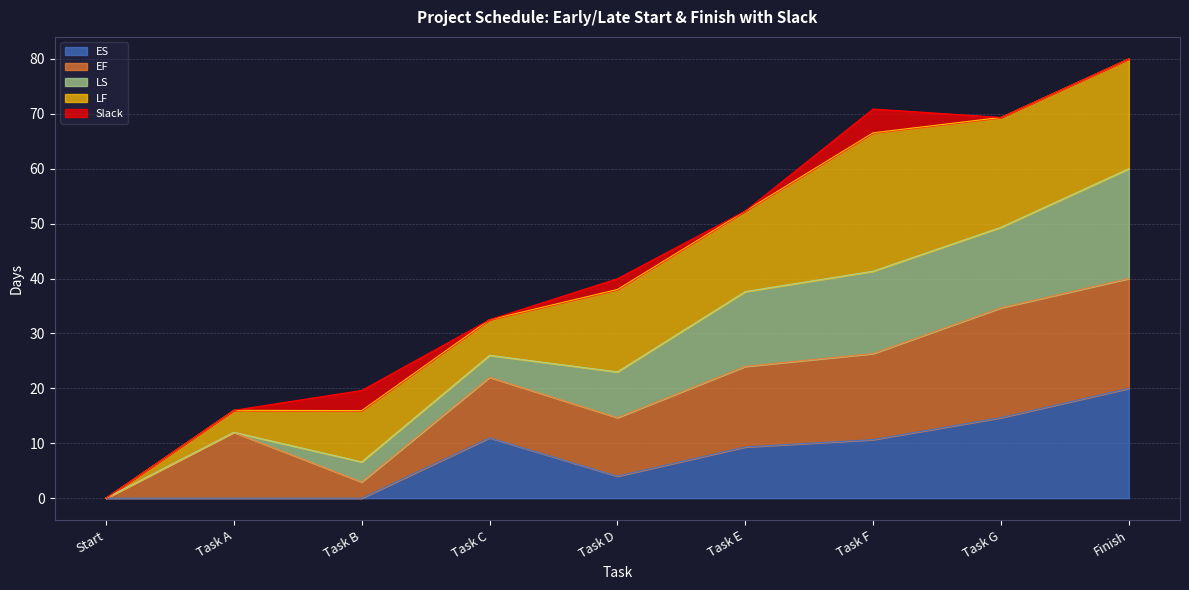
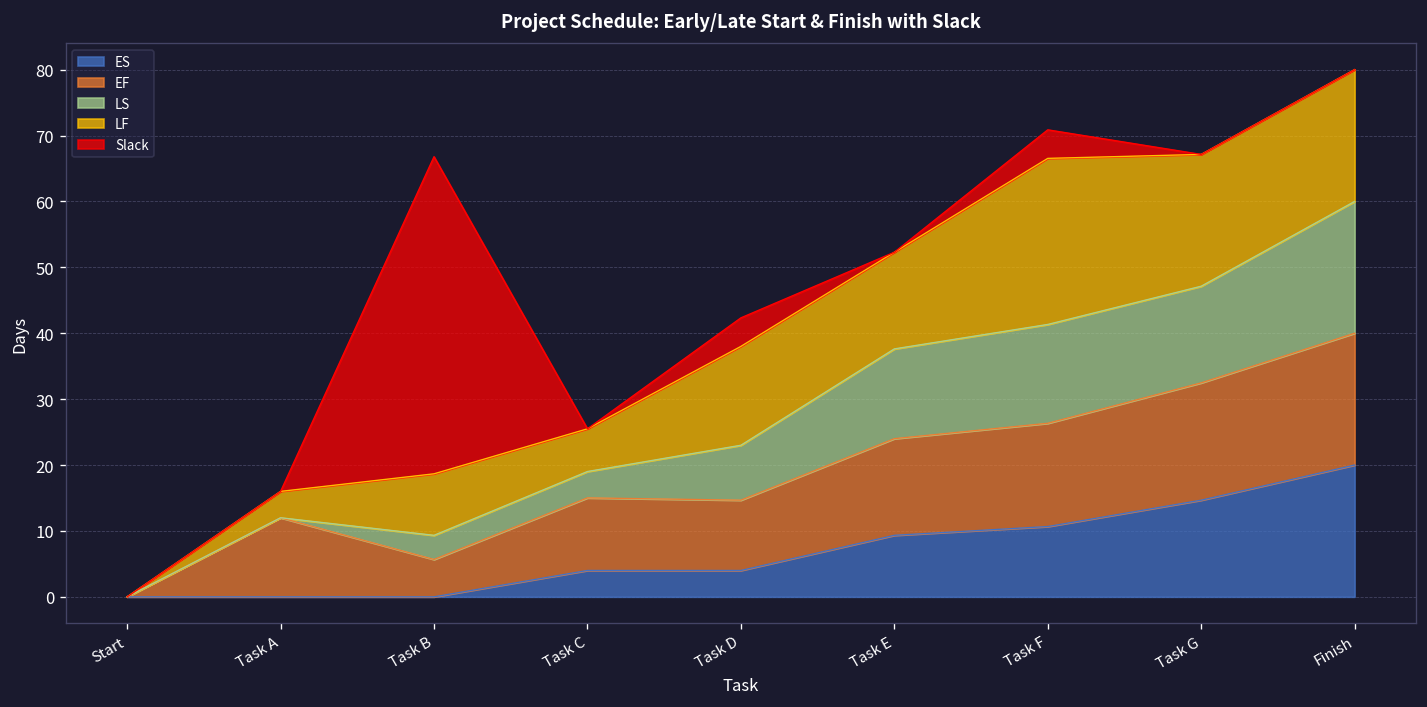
EF, Task B: 3 -> 6
Slack, Task B: 4 -> 48
ES, Task C: 11 -> 4
Slack, Task D: 2 -> 4
EF, Task G: 20 -> 18
